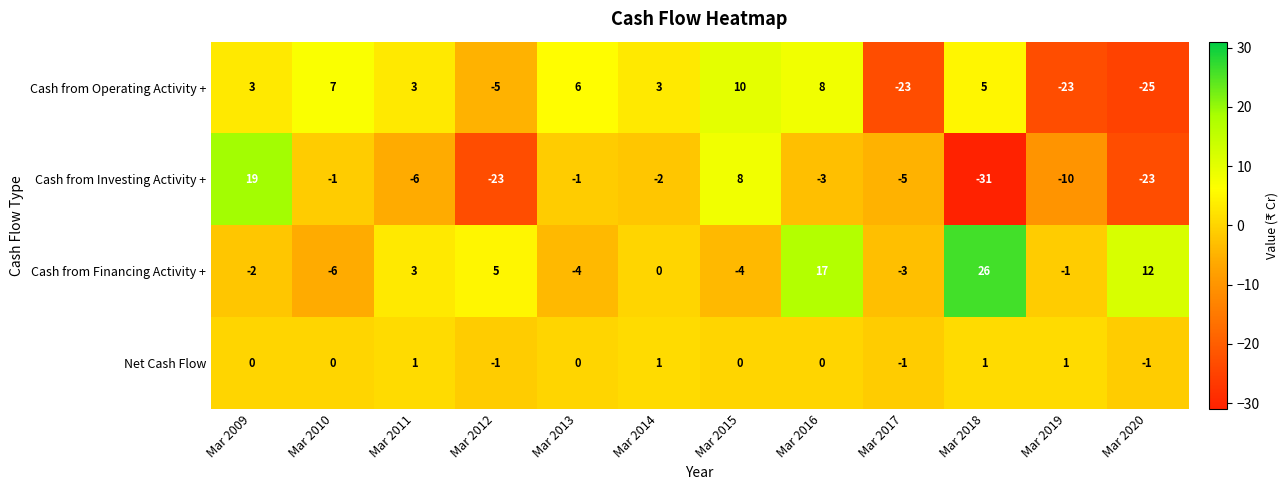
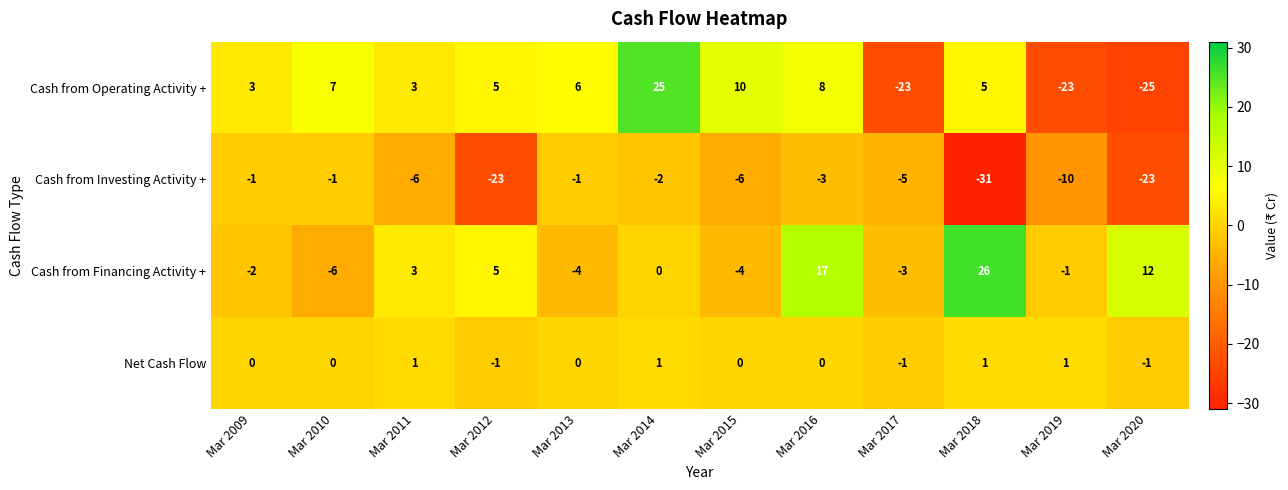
Cash from Operating Activity +, Mar 2012: -5 -> 5
Cash from Operating Activity +, Mar 2014: 3 -> 25
Cash from Investing Activity +, Mar 2009: 19 -> -1
Cash from Investing Activity +, Mar 2015: 8 -> -6
